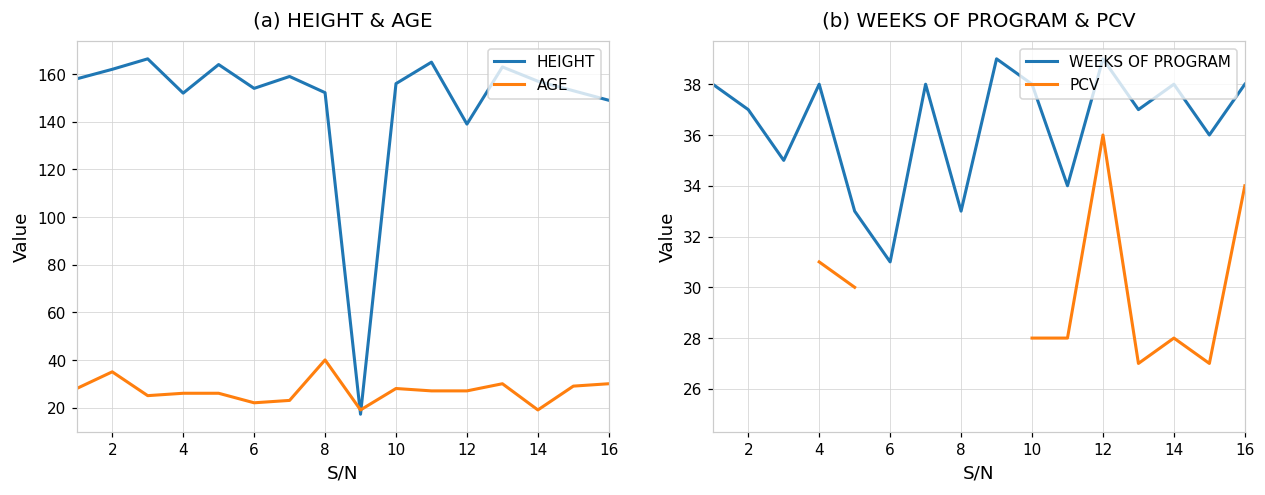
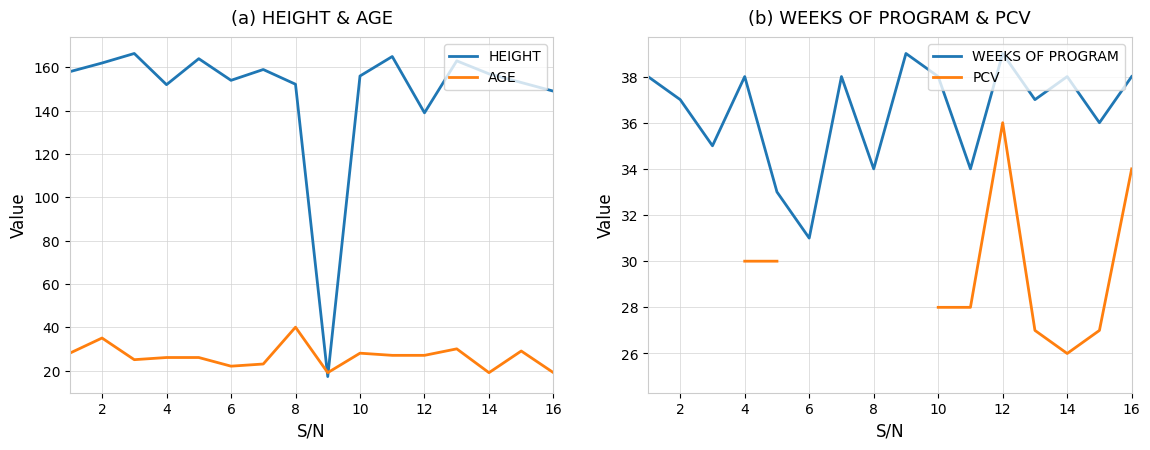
(a) HEIGHT & AGE, AGE, 16: 30 -> 19
(b) WEEKS OF PROGRAM & PCV, PCV, 4: 31 -> 30
(b) WEEKS OF PROGRAM & PCV, WEEKS OF PROGRAM, 8: 33 -> 34
(b) WEEKS OF PROGRAM & PCV, PCV, 14: 28 -> 26
